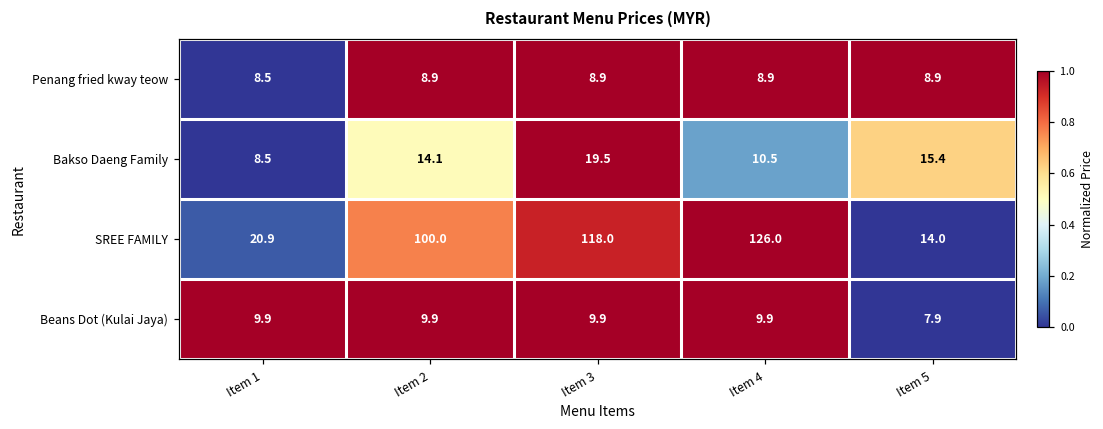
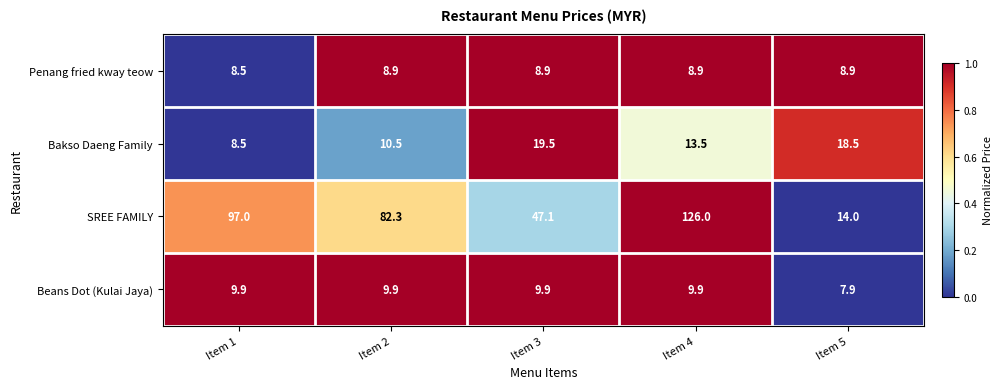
Bakso Daeng Family, Item 2: 14.1 -> 10.5
Bakso Daeng Family, Item 4: 10.5 -> 13.5
Bakso Daeng Family, Item 5: 15.4 -> 18.5
SREE FAMILY, Item 1: 20.9 -> 97.0
SREE FAMILY, Item 2: 100.0 -> 82.3
SREE FAMILY, Item 3: 118.0 -> 47.1
